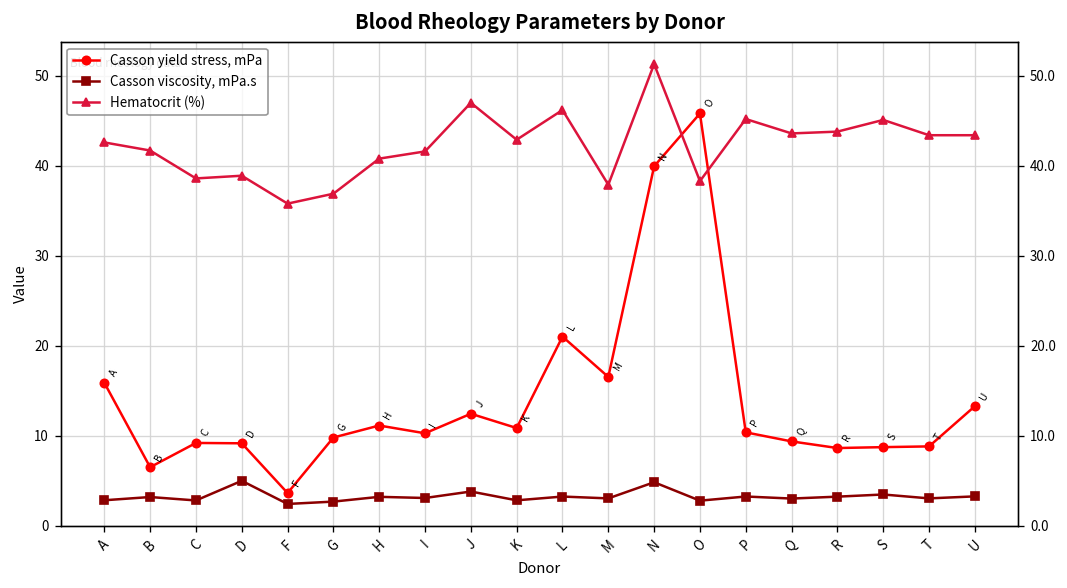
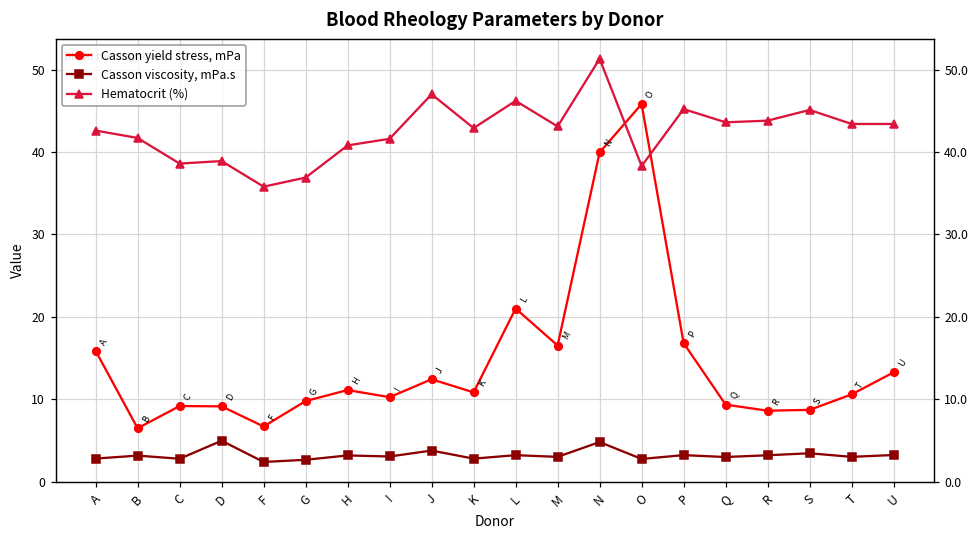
Casson yield stress, mPa, F: 4 -> 7
Hematocrit (%), M: 38 -> 43
Casson yield stress, mPa, P: 10 -> 17
Casson yield stress, mPa, T: 9 -> 11
